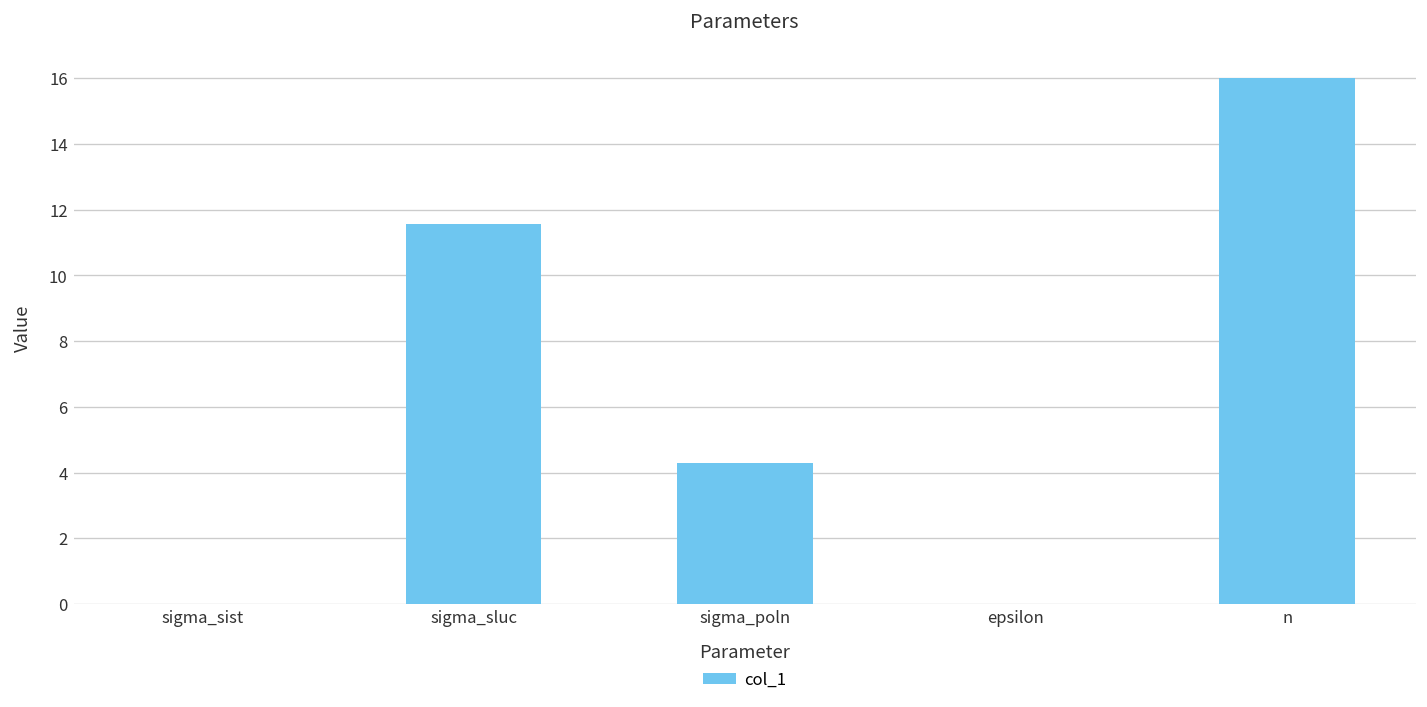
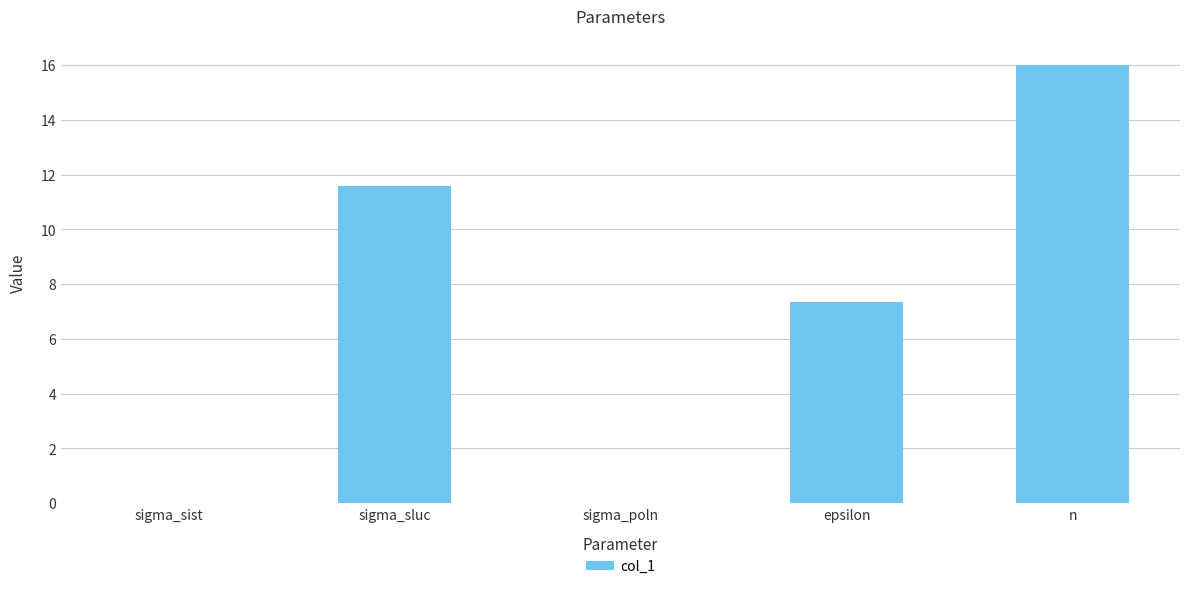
sigma_poln: 4.3 -> 0.0
epsilon: 0.0 -> 7.4
